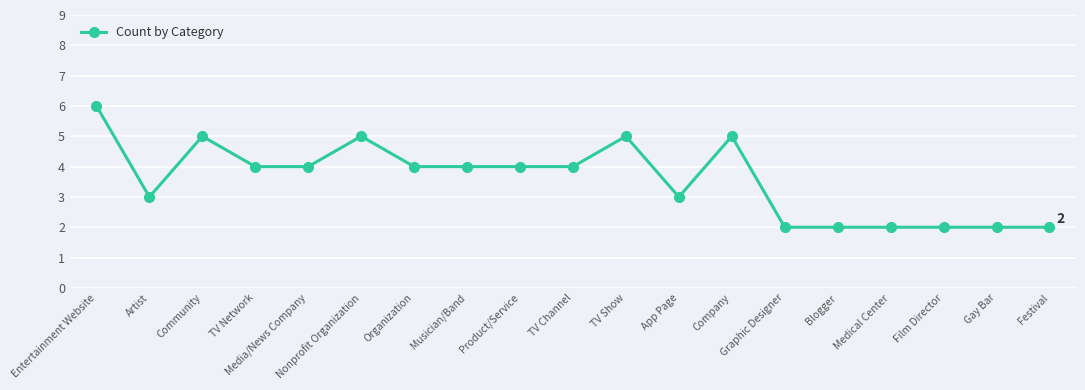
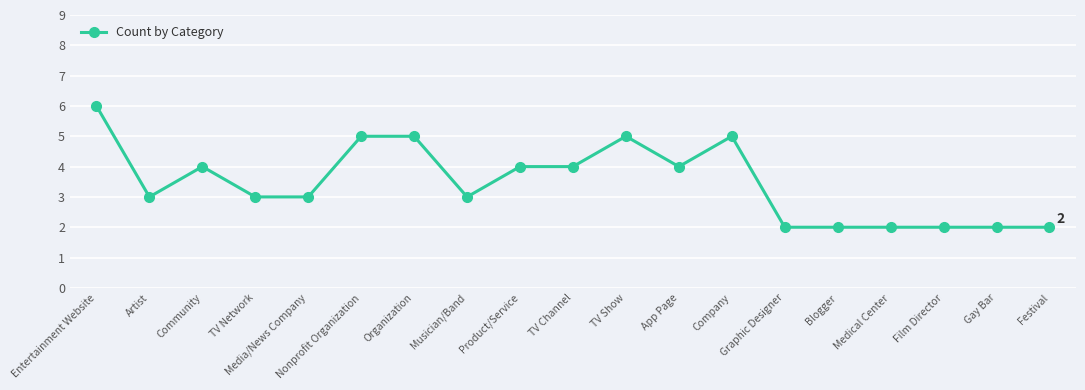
Community: 5 -> 4
TV Network: 4 -> 3
Media/News Company: 4 -> 3
Organization: 4 -> 5
Musician/Band: 4 -> 3
App Page: 3 -> 4
